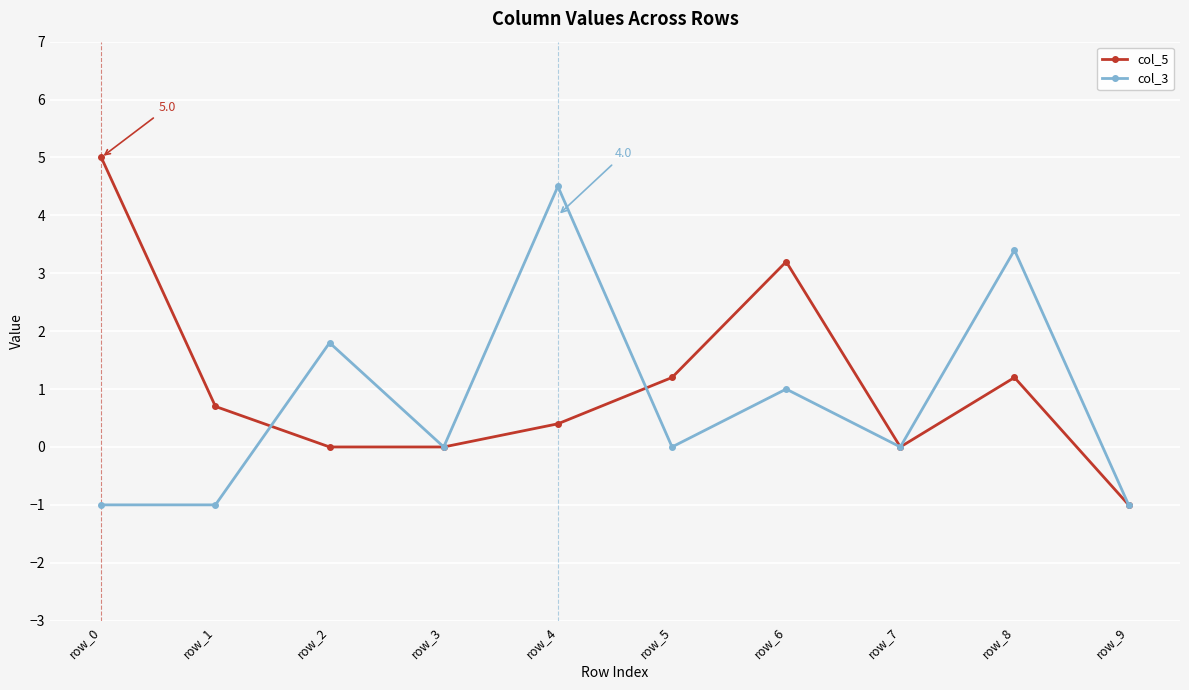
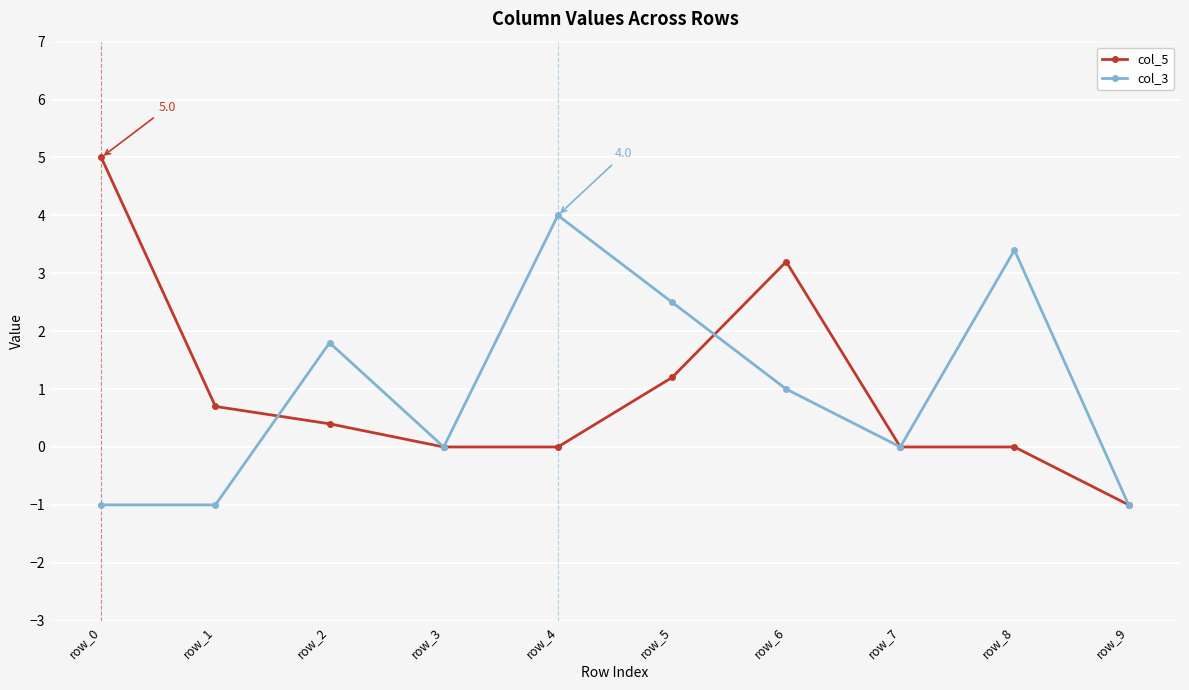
col_5, row_2: 0.0 -> 0.4
col_5, row_4: 0.4 -> 0.0
col_3, row_4: 4.5 -> 4.0
col_3, row_5: 0.0 -> 2.5
col_5, row_8: 1.2 -> 0.0
